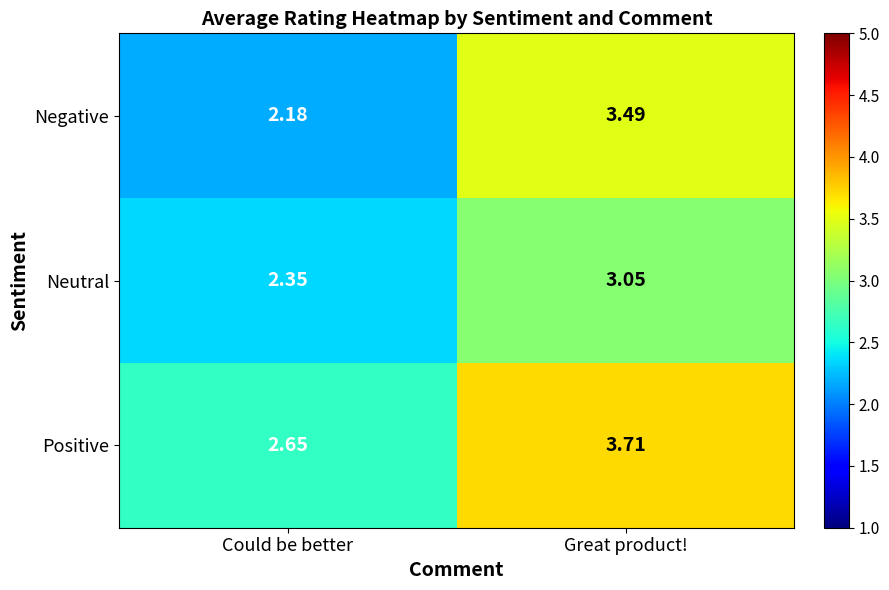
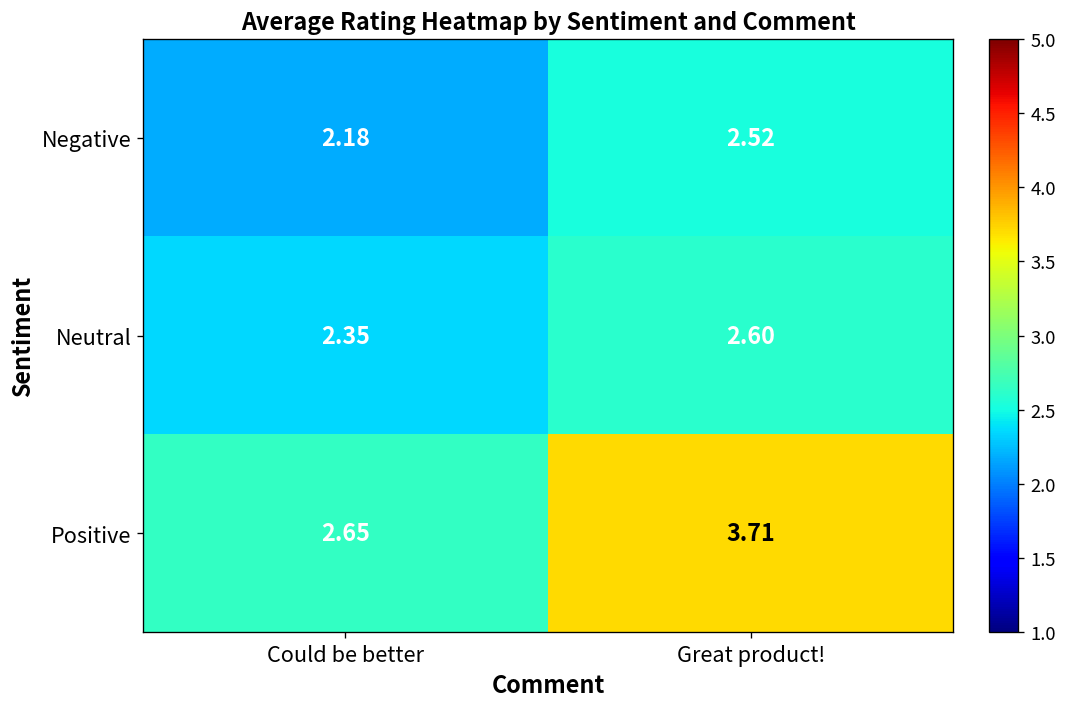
Negative, Great product!: 3.49 -> 2.52
Neutral, Great product!: 3.05 -> 2.60
